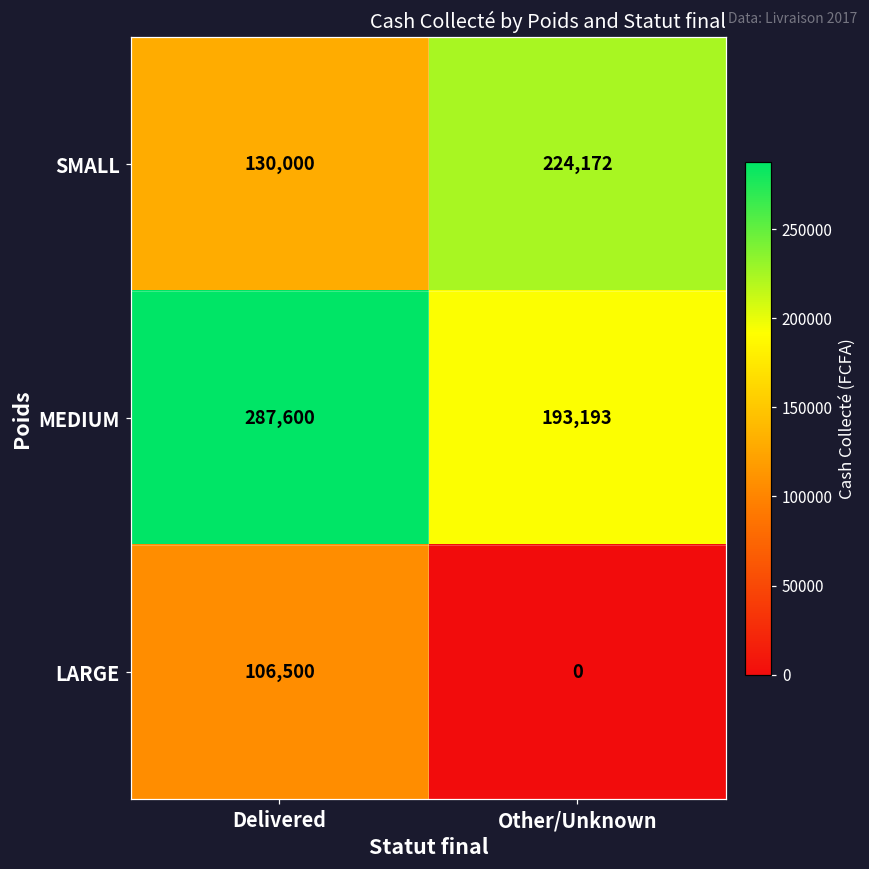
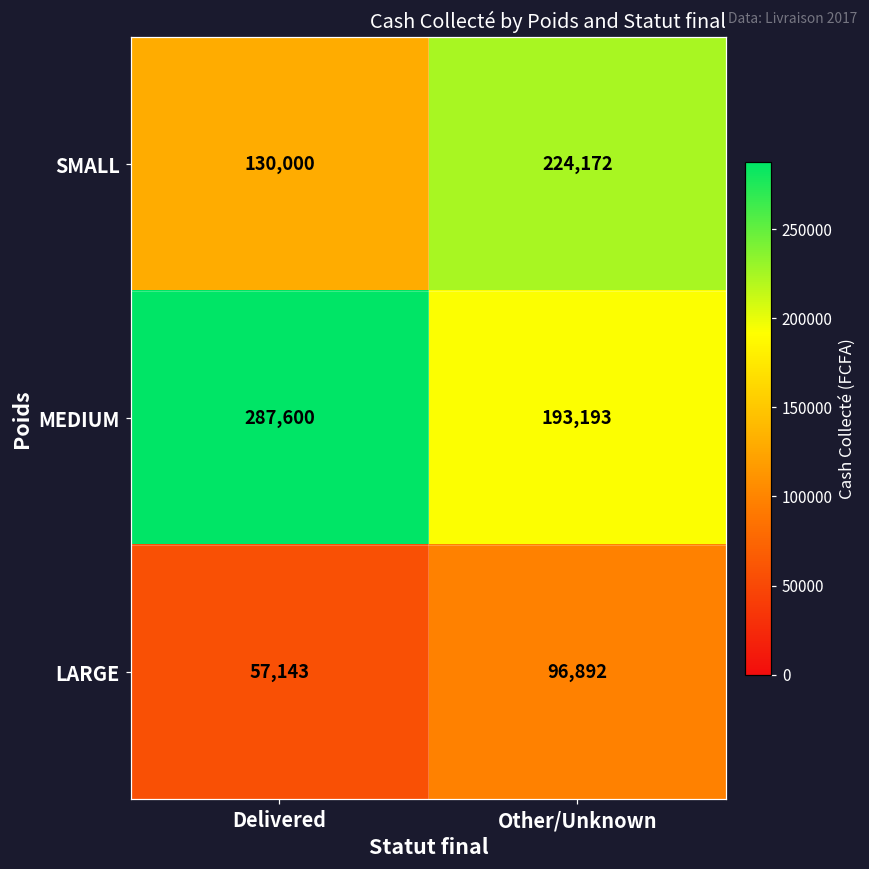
LARGE, Delivered: 106,500 -> 57,143
LARGE, Other/Unknown: 0 -> 96,892
